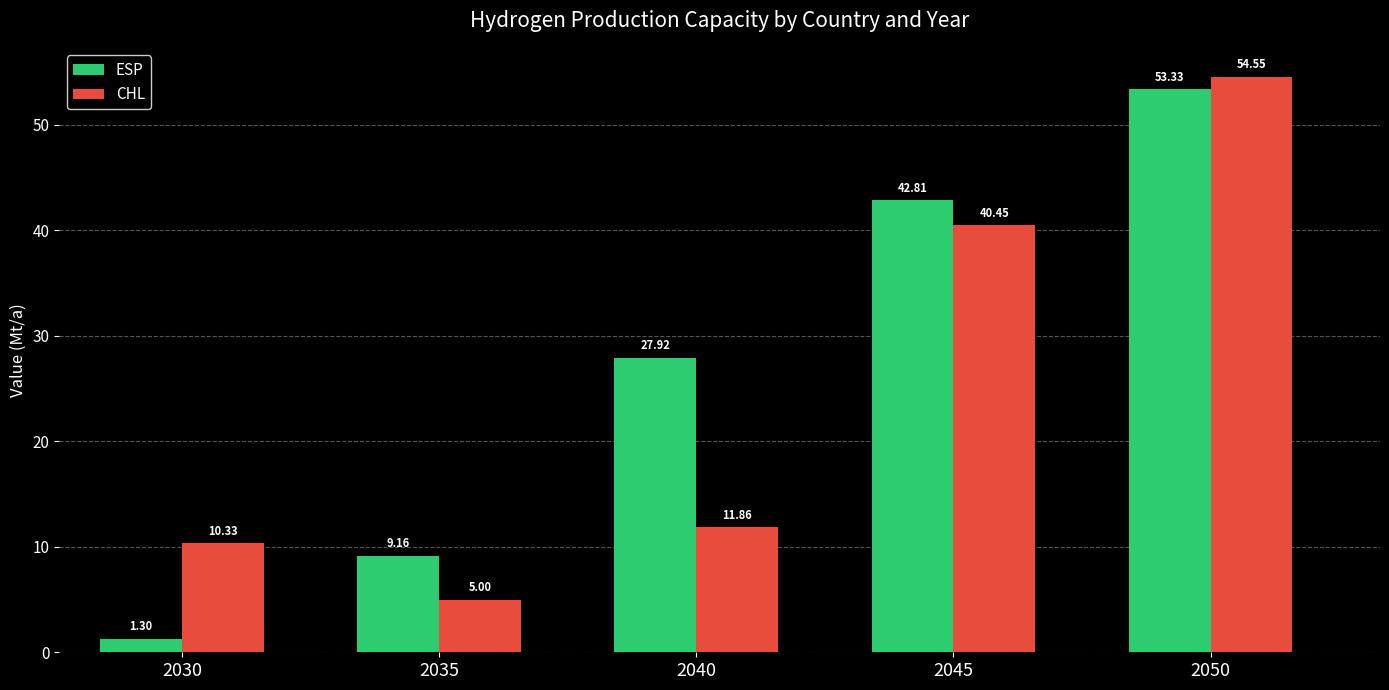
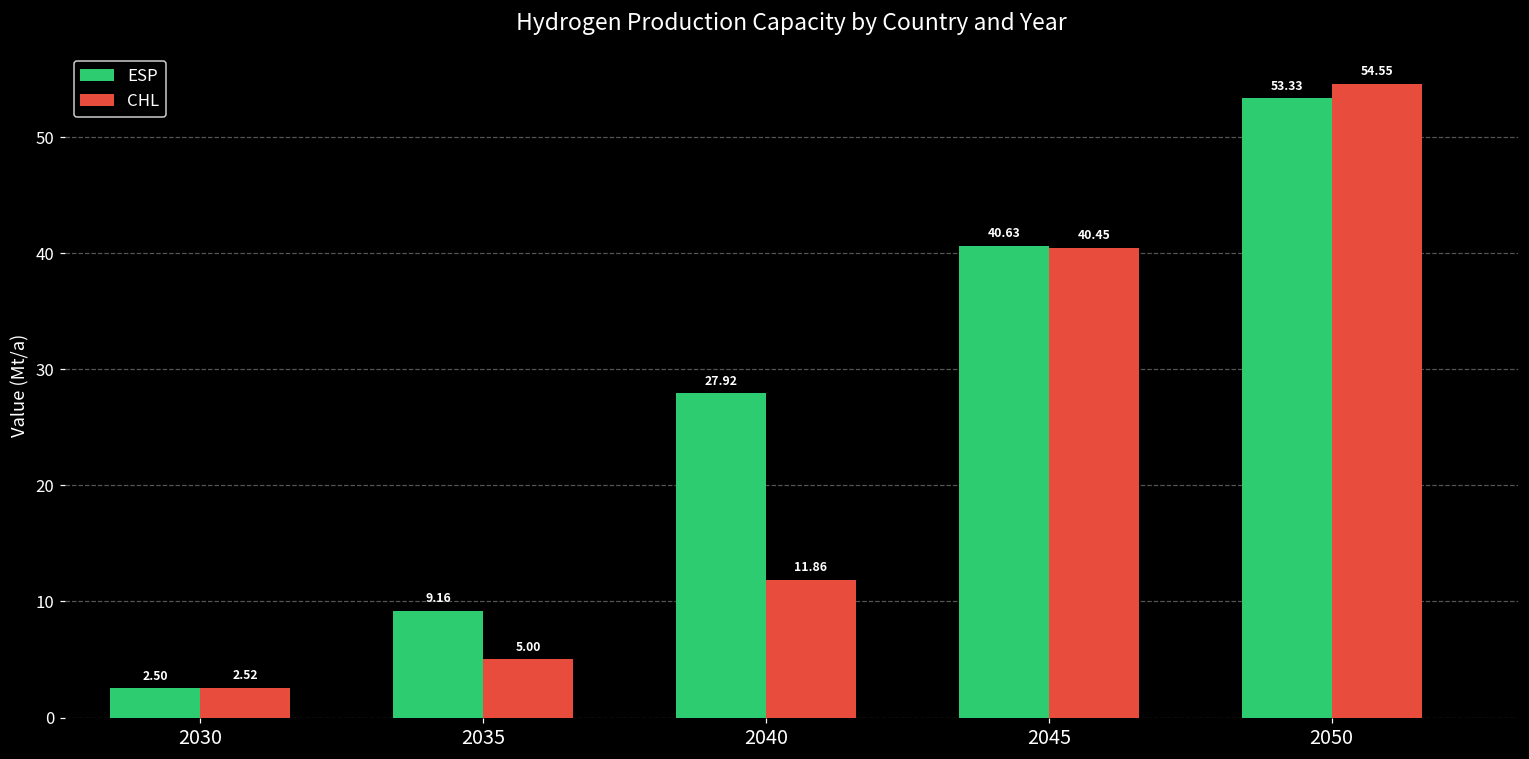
ESP, 2030: 1.30 -> 2.50
CHL, 2030: 10.33 -> 2.52
ESP, 2045: 42.81 -> 40.63
